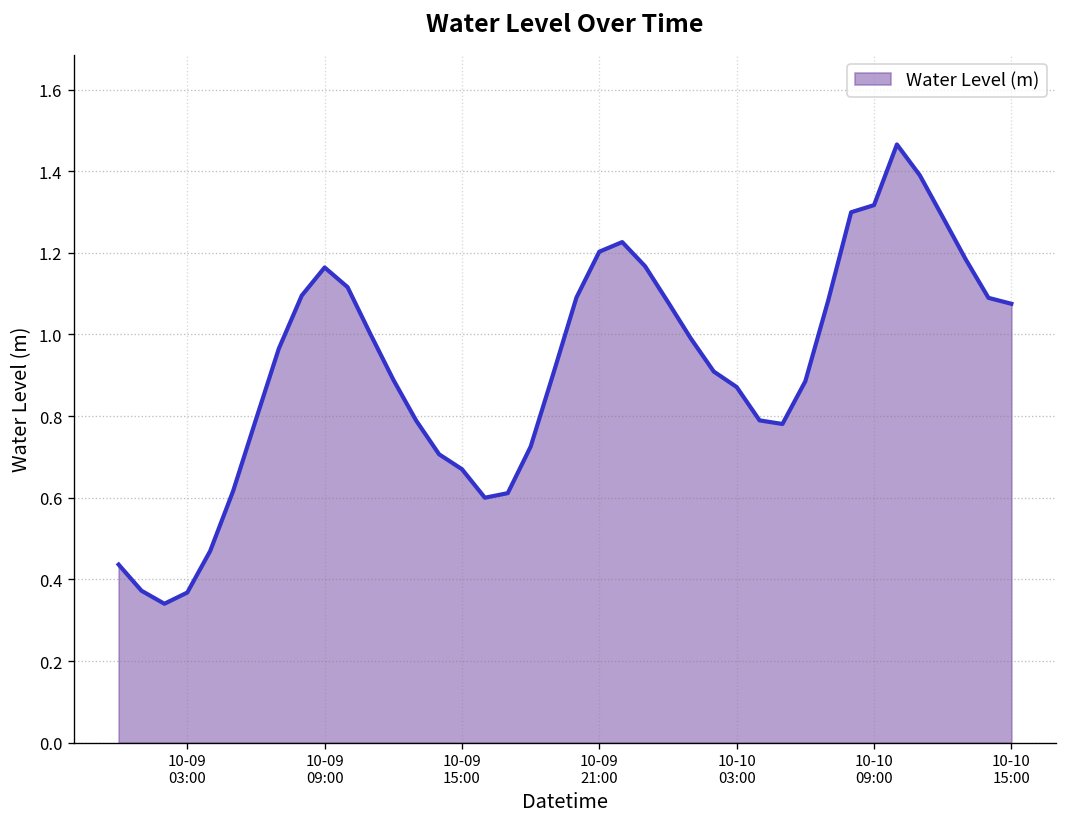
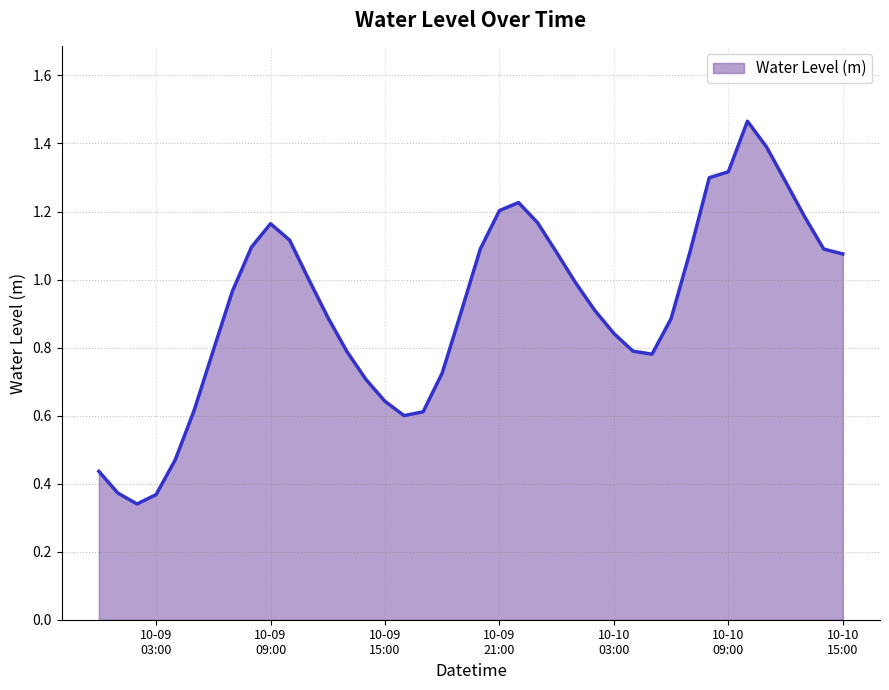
10-09 15:00: 0.67 -> 0.64
10-10 03:00: 0.87 -> 0.84
